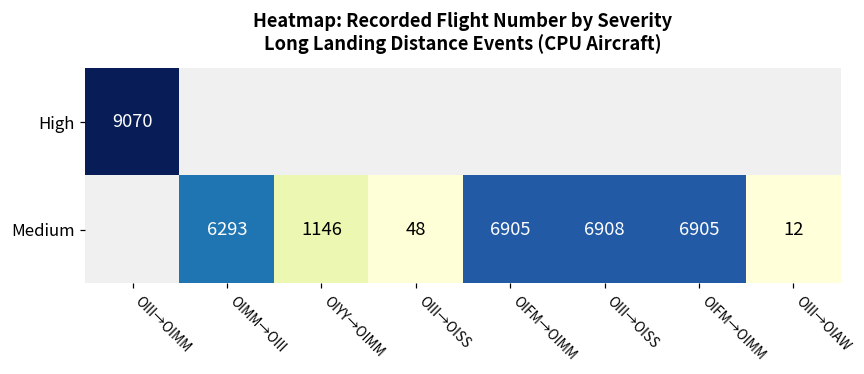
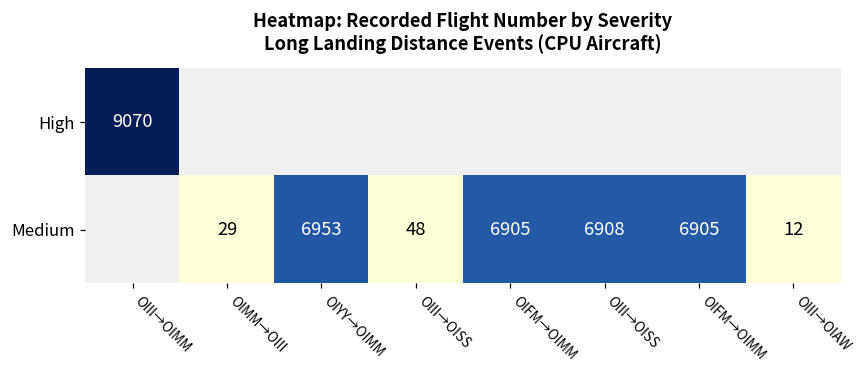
Medium, OIMM→OIII: 6293 -> 29
Medium, OIYY→OIMM: 1146 -> 6953
